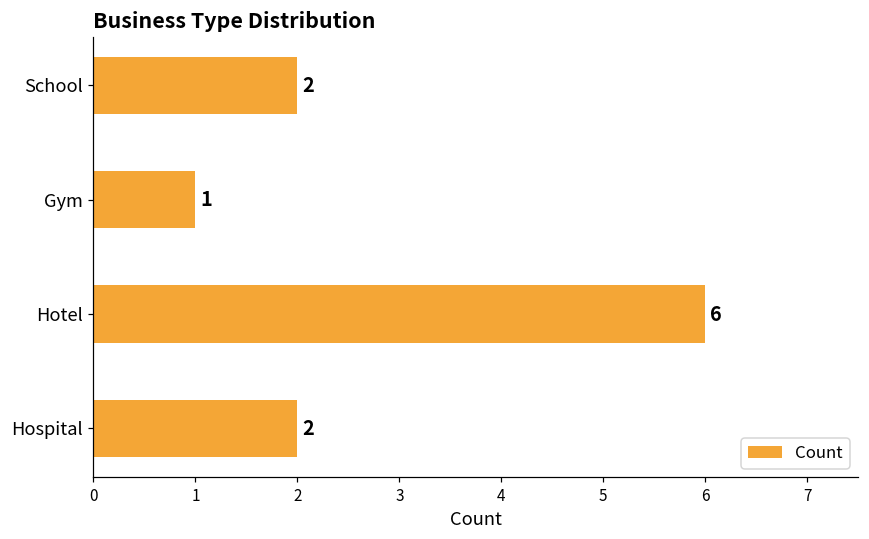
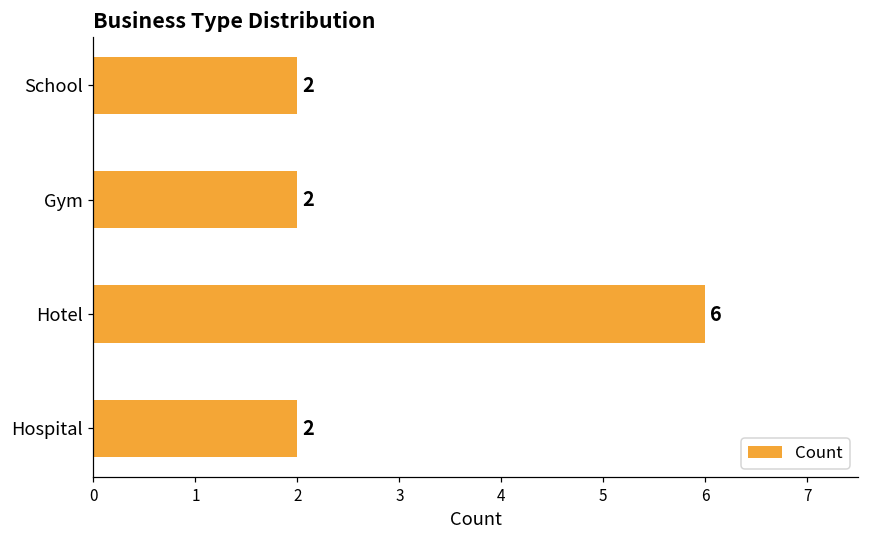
Gym: 1 -> 2
